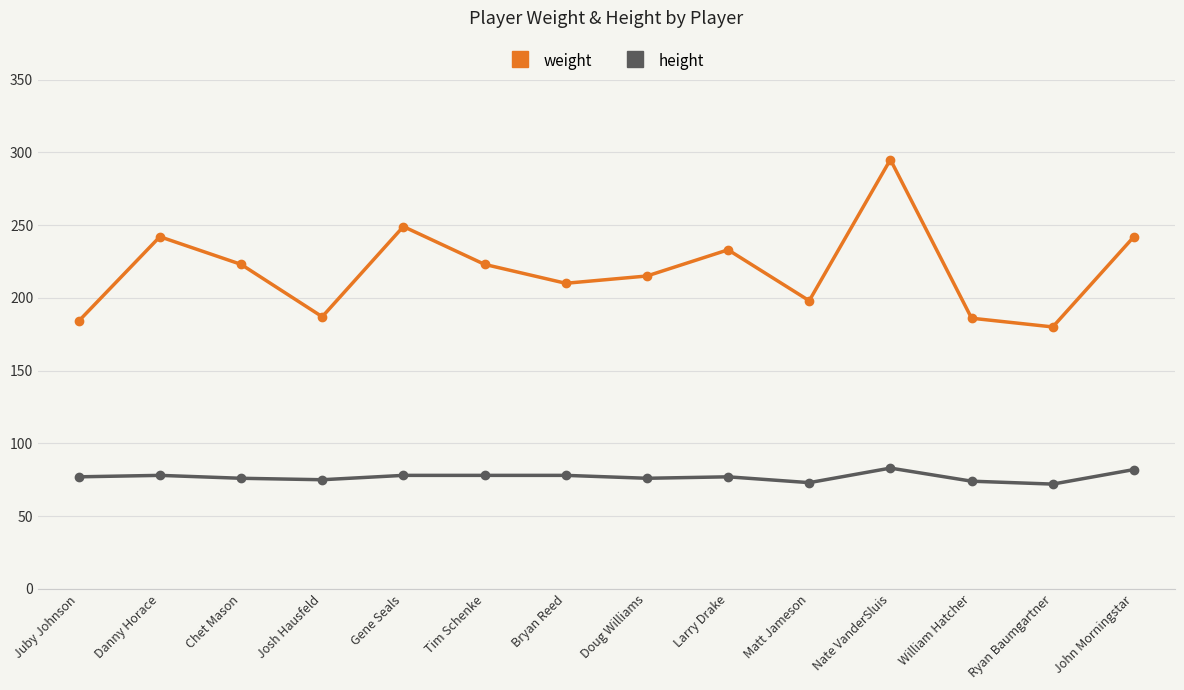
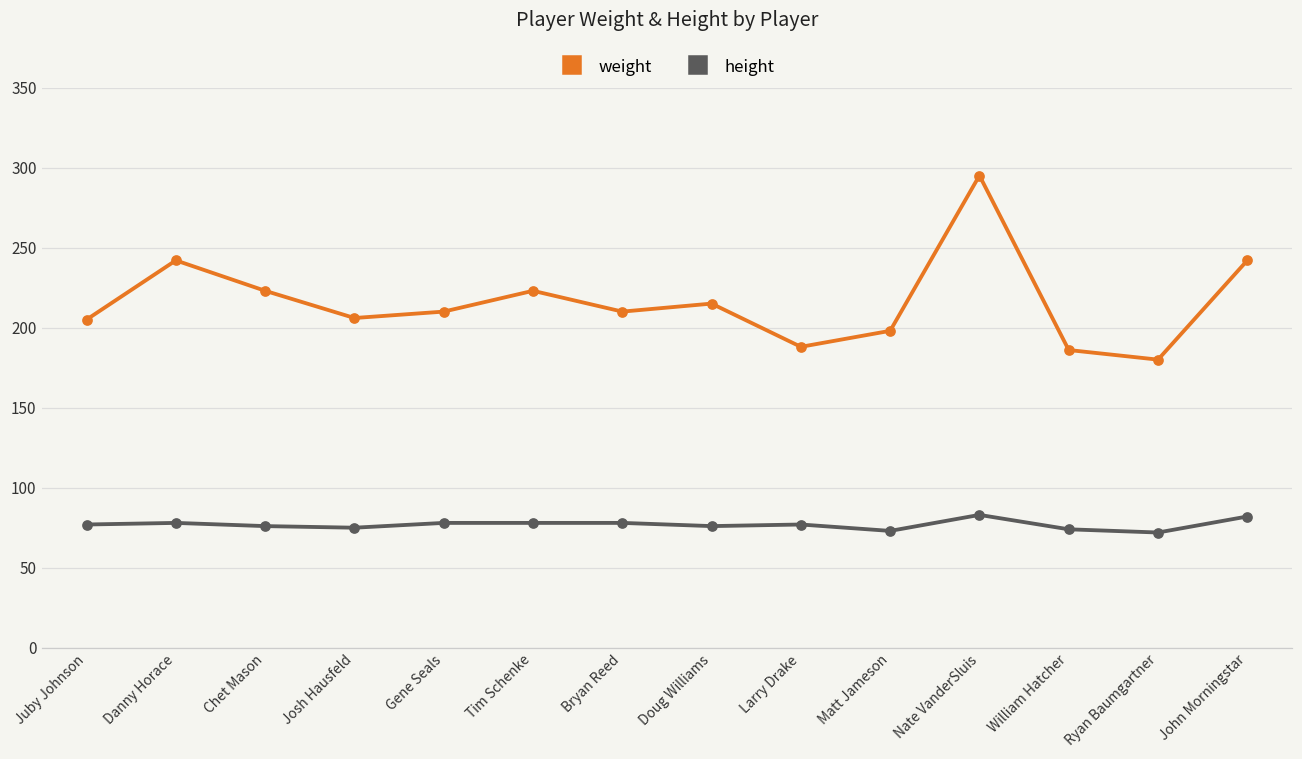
weight, Juby Johnson: 184 -> 205
weight, Josh Hausfeld: 187 -> 206
weight, Gene Seals: 249 -> 210
weight, Larry Drake: 233 -> 188
